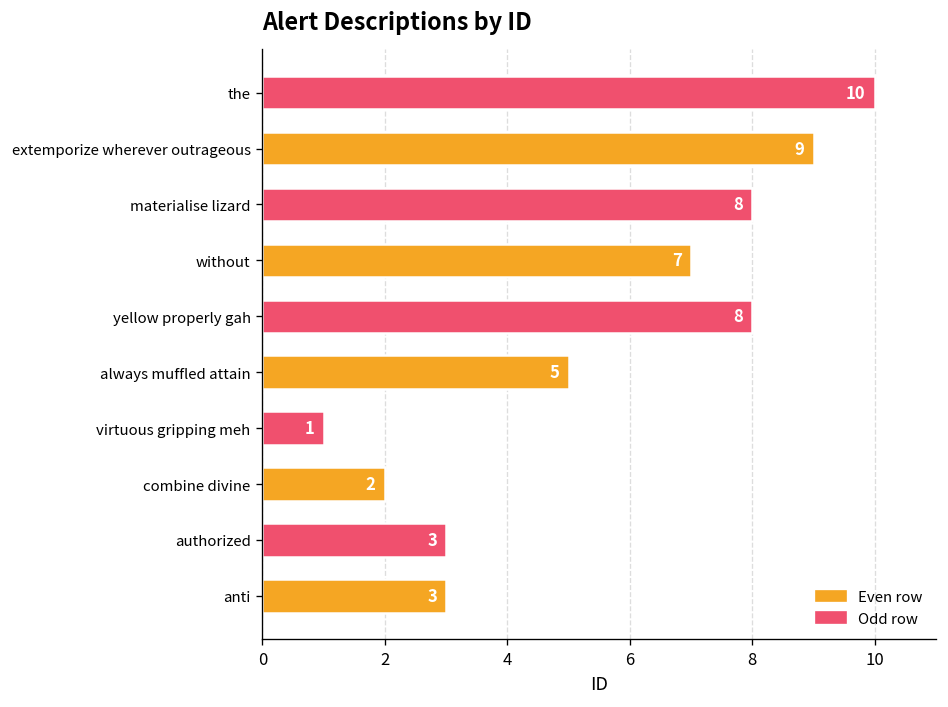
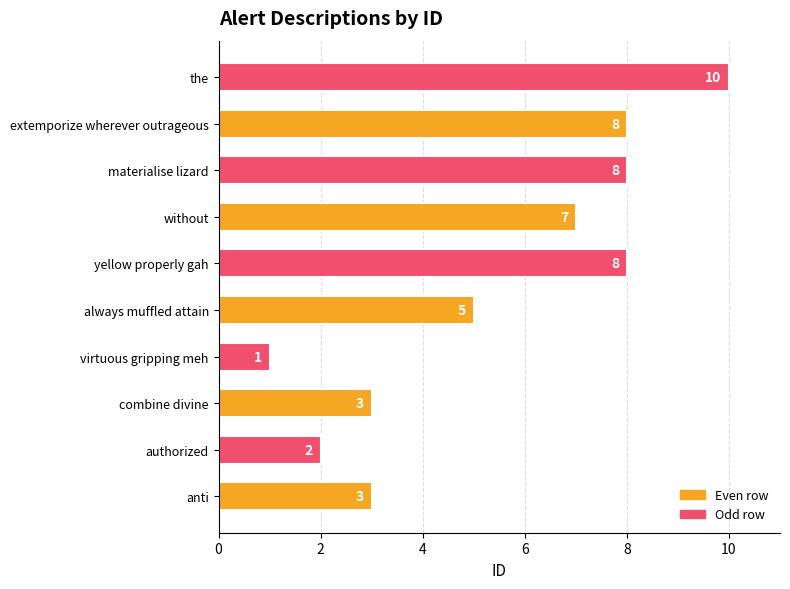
extemporize wherever outrageous: 9 -> 8
combine divine: 2 -> 3
authorized: 3 -> 2
